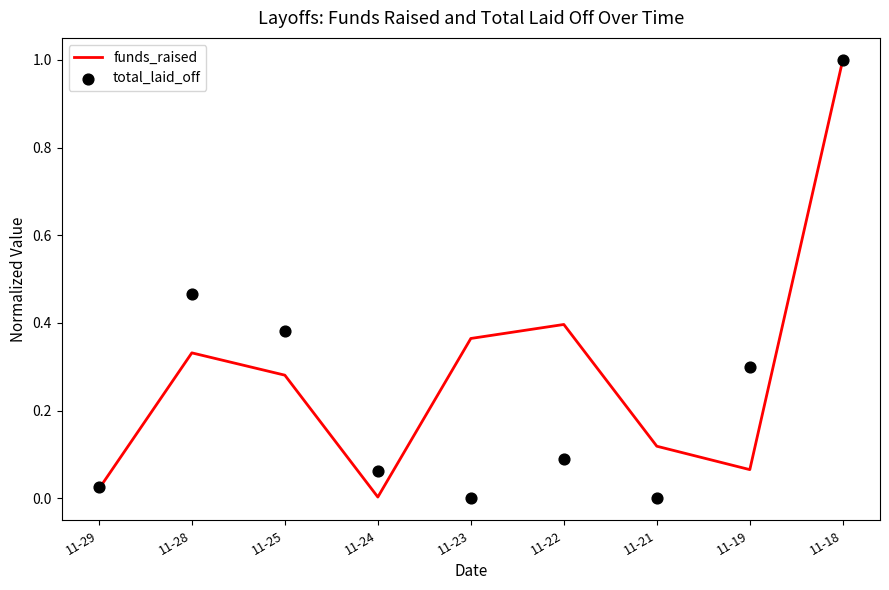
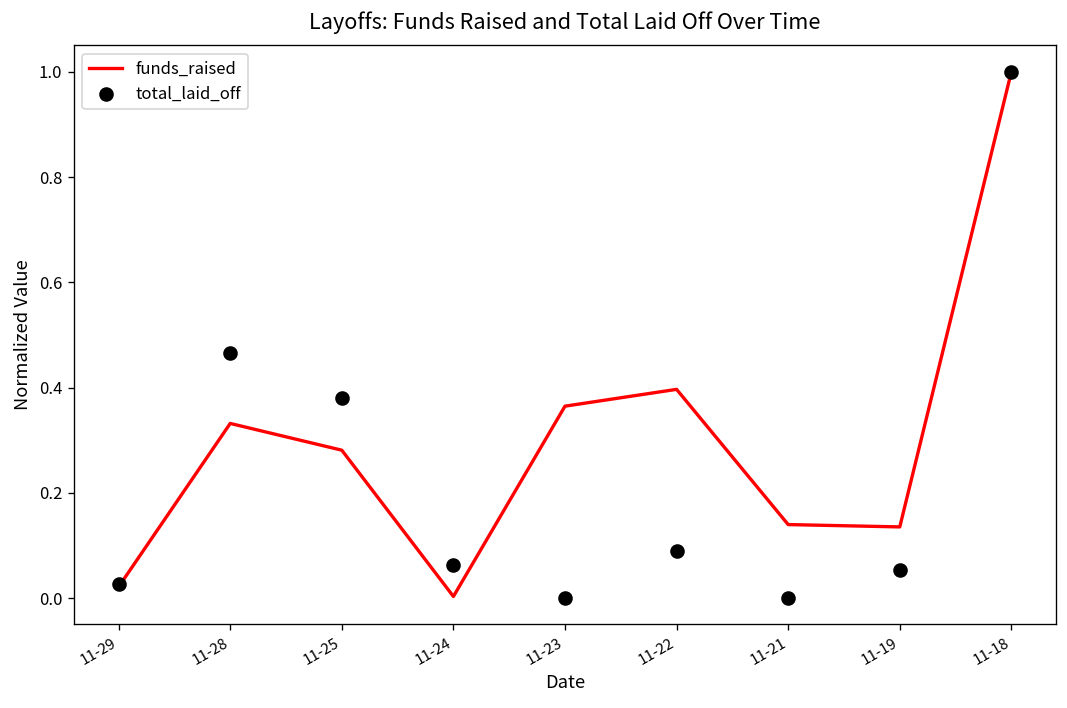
funds_raised, 11-21: 0.12 -> 0.14
funds_raised, 11-19: 0.07 -> 0.14
total_laid_off, 11-19: 0.30 -> 0.05
